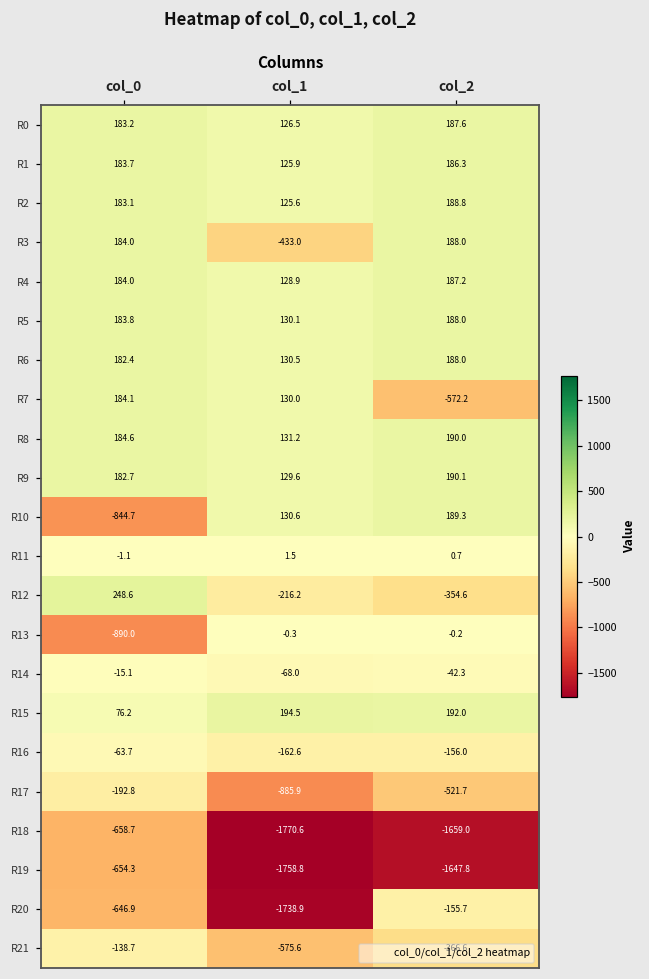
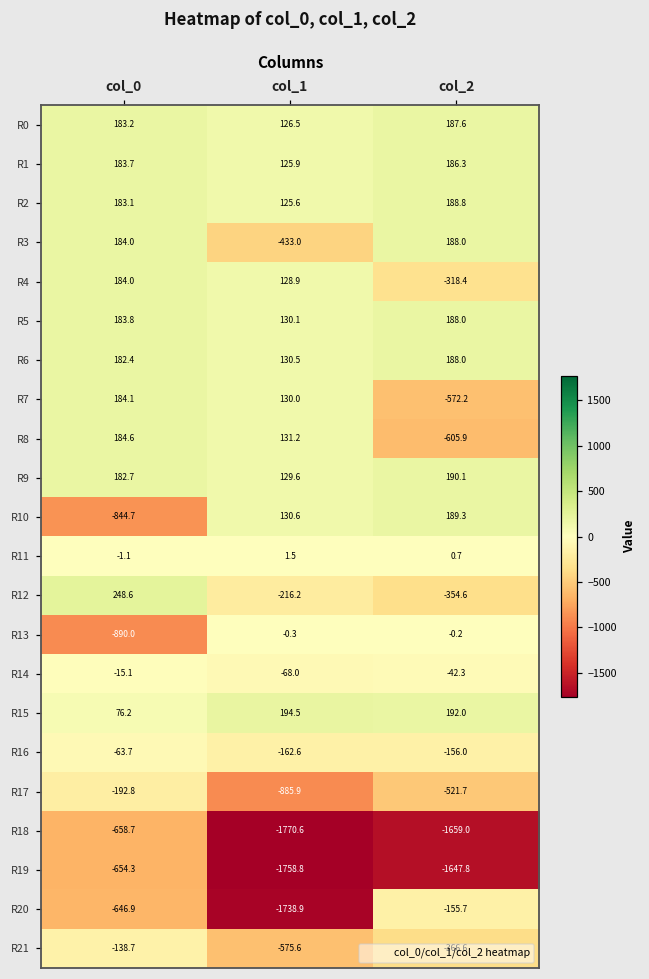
R4, col_2: 187.2 -> -318.4
R8, col_2: 190.0 -> -605.9
